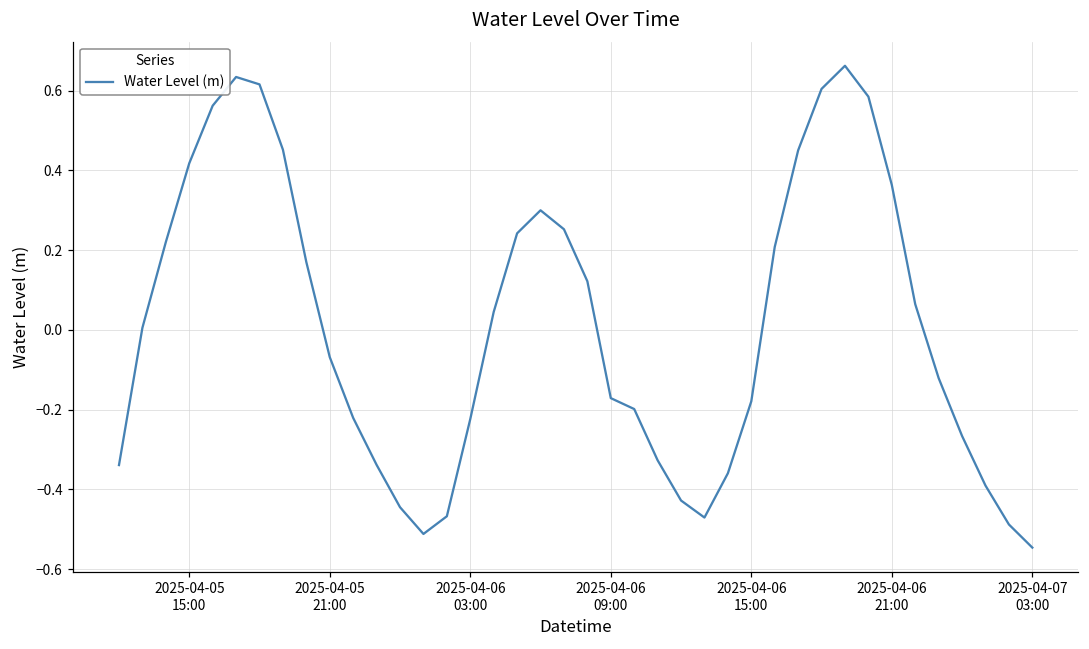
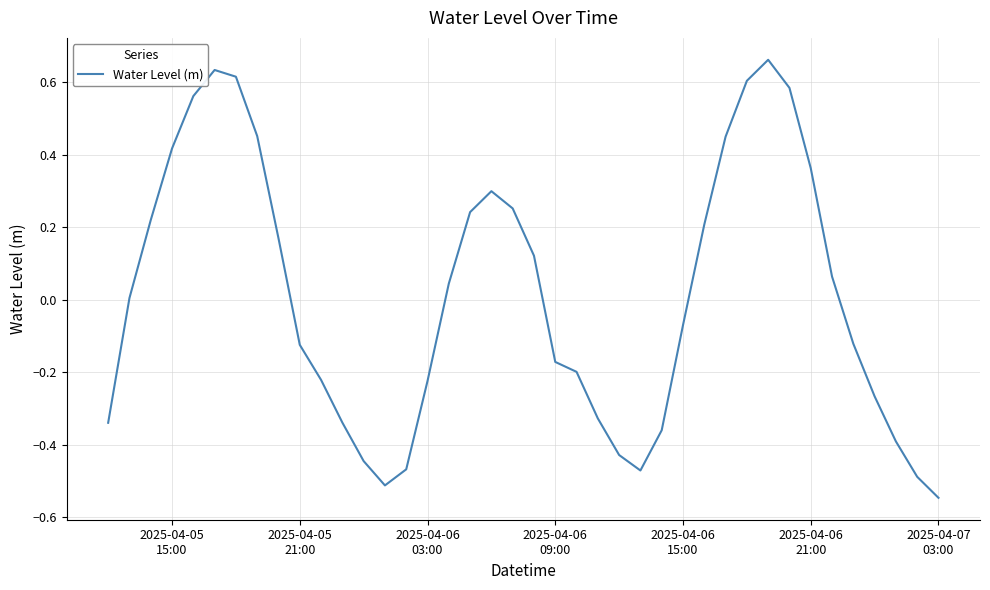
2025-04-05 21:00: -0.07 -> -0.12
2025-04-06 15:00: -0.18 -> -0.07
